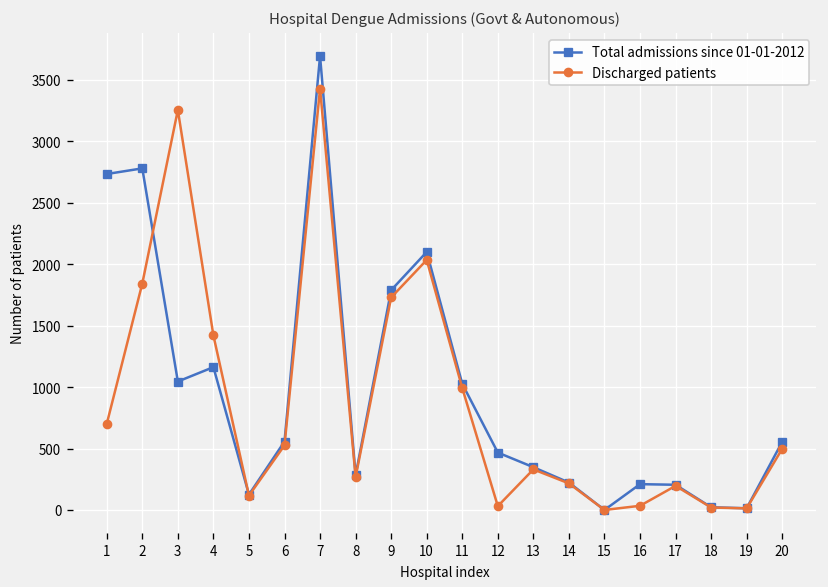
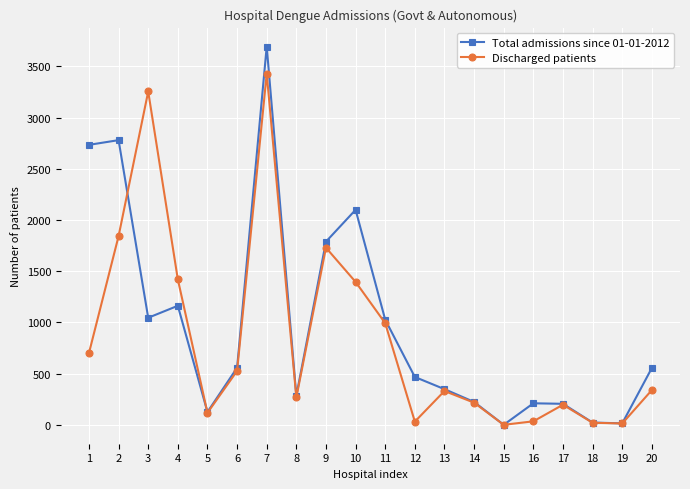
Discharged patients, 10: 2030 -> 1400
Discharged patients, 20: 500 -> 340
